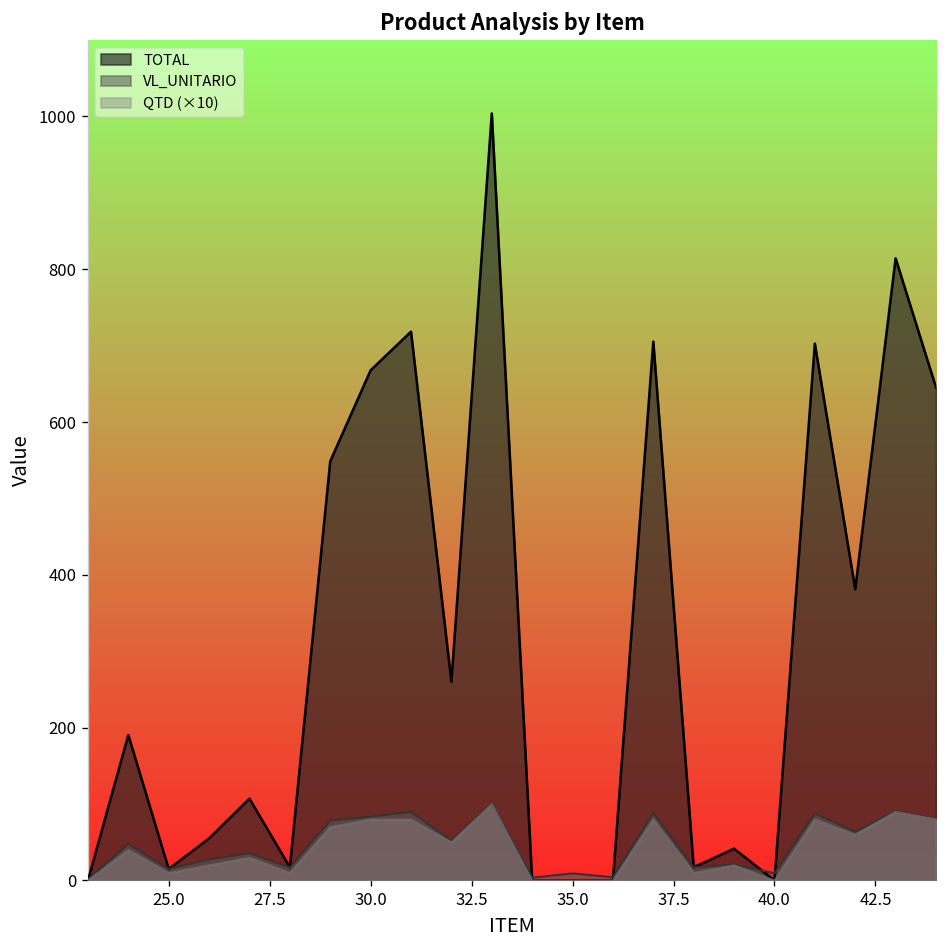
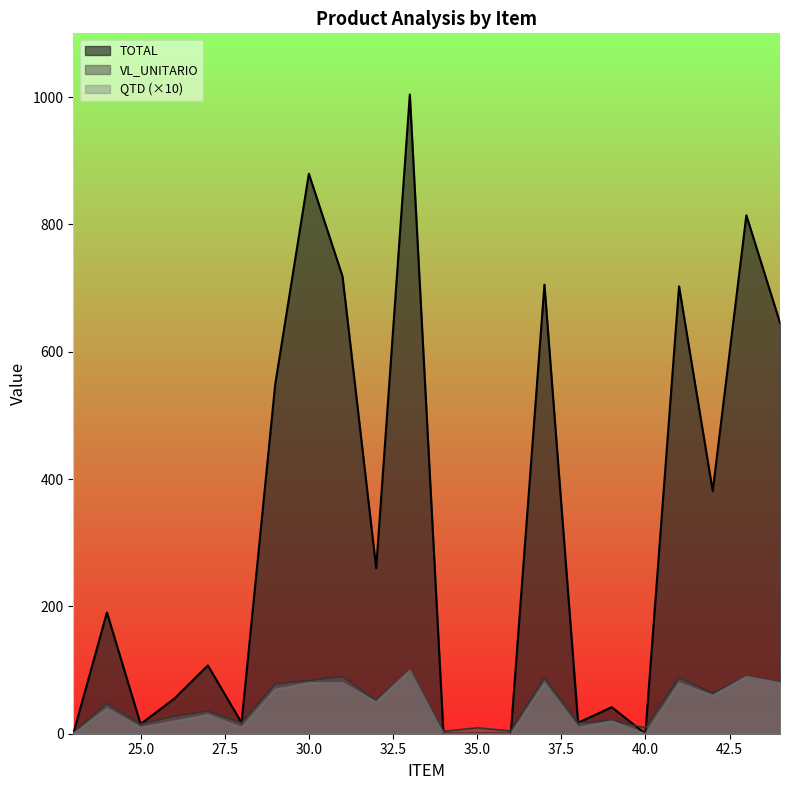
TOTAL, 30.0: 670 -> 880
